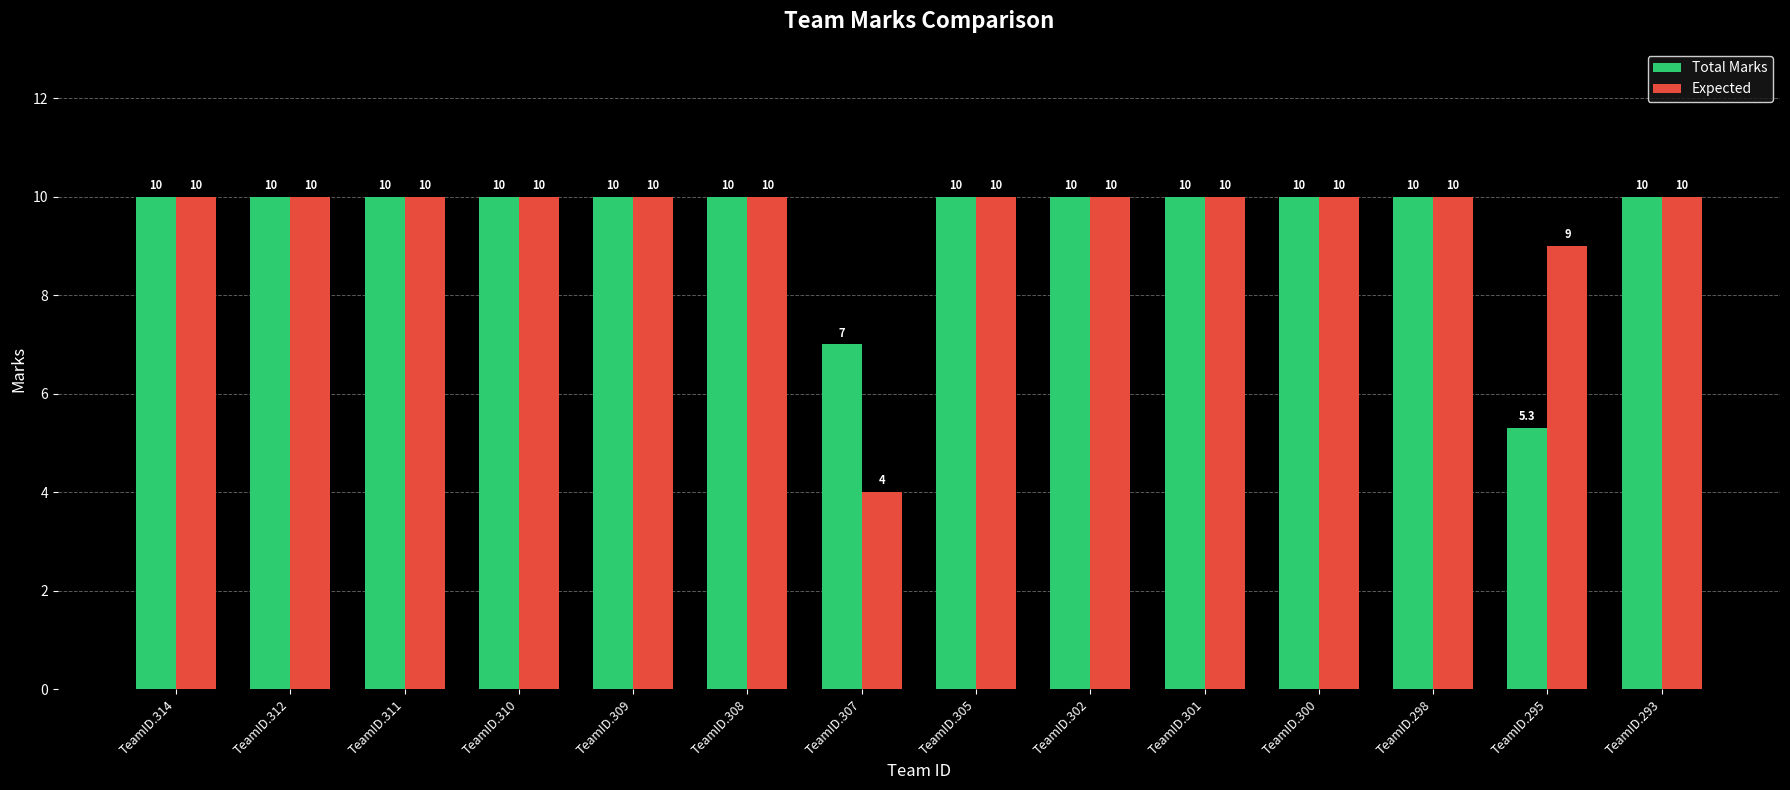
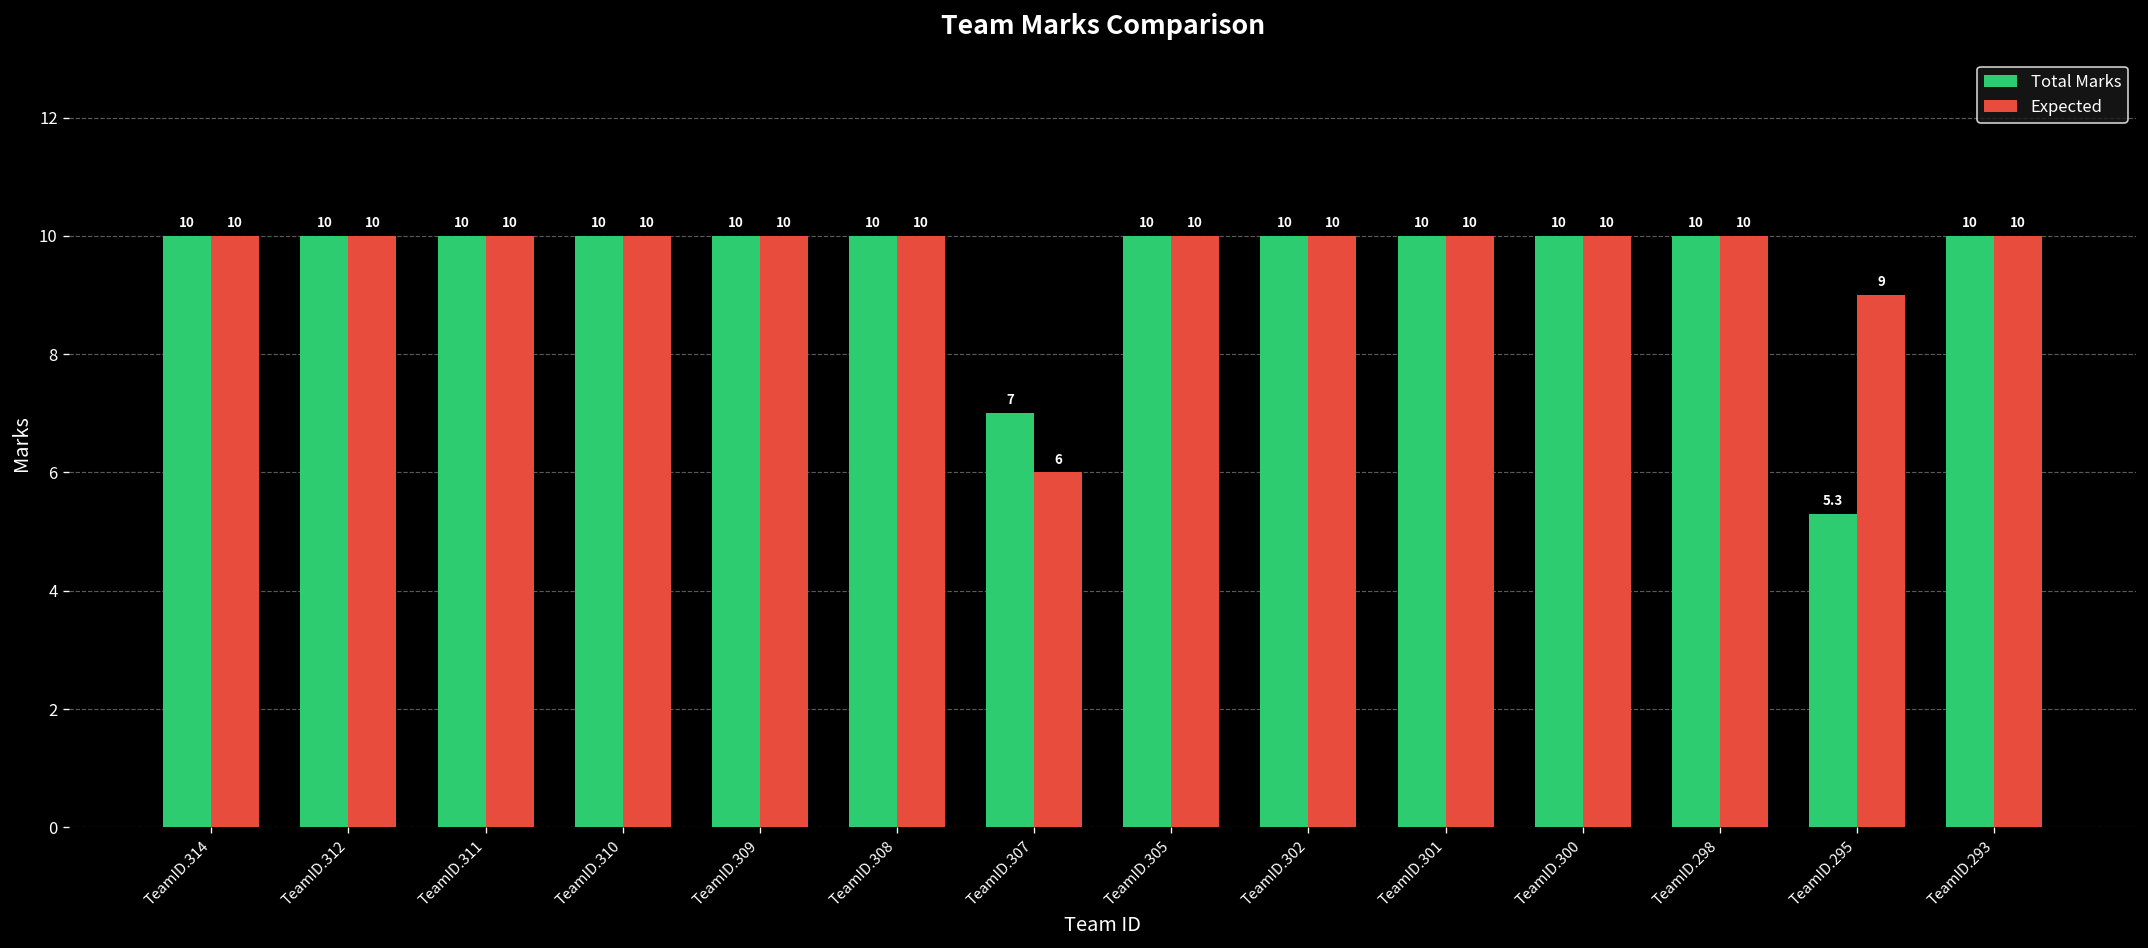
Expected, TeamID.307: 4 -> 6
